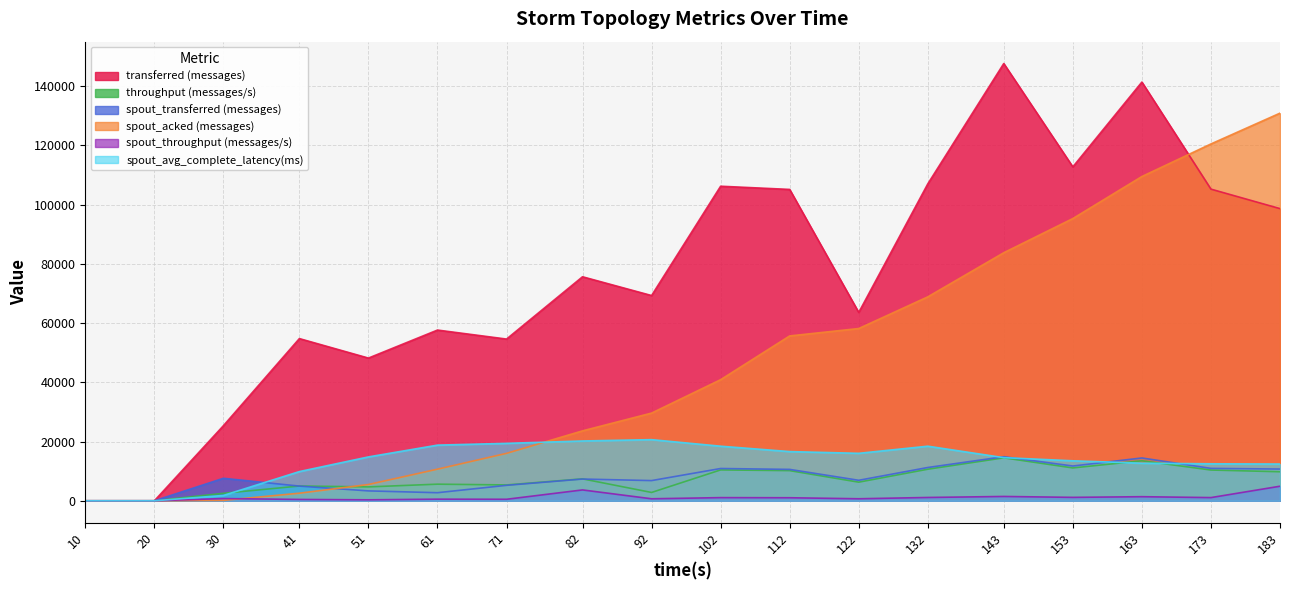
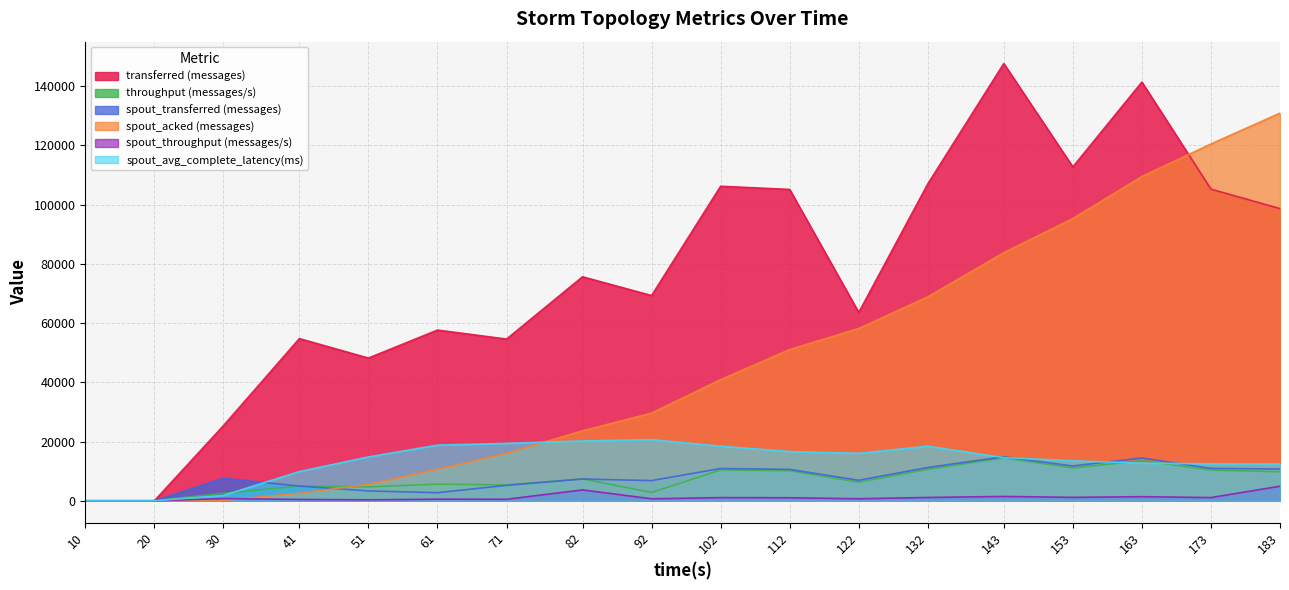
spout_acked (messages), 112: 56000 -> 51000
